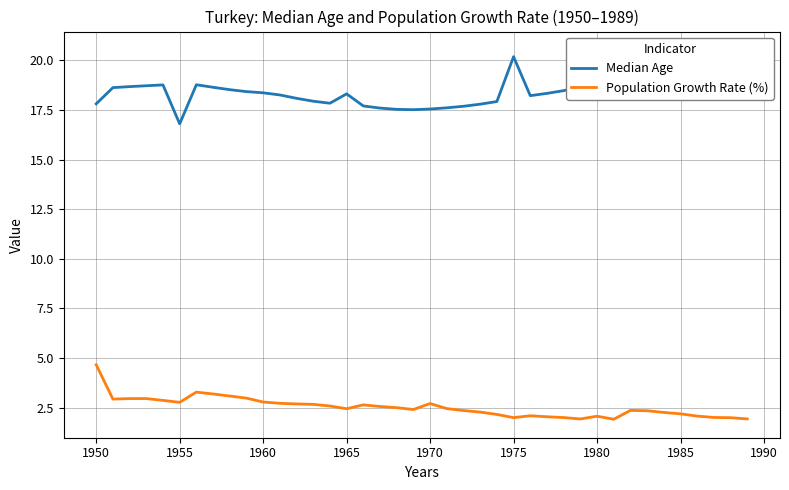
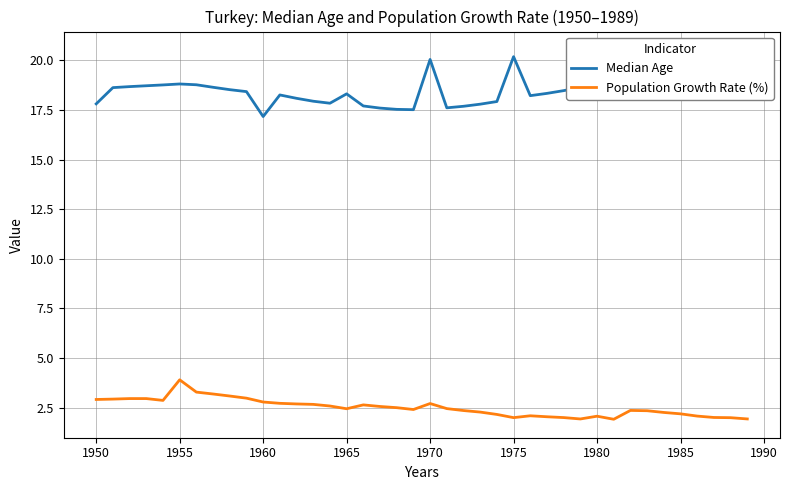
Population Growth Rate (%), 1950: 4.7 -> 2.9
Median Age, 1955: 16.8 -> 18.8
Population Growth Rate (%), 1955: 2.8 -> 3.9
Median Age, 1960: 18.4 -> 17.2
Median Age, 1970: 17.5 -> 20.0
